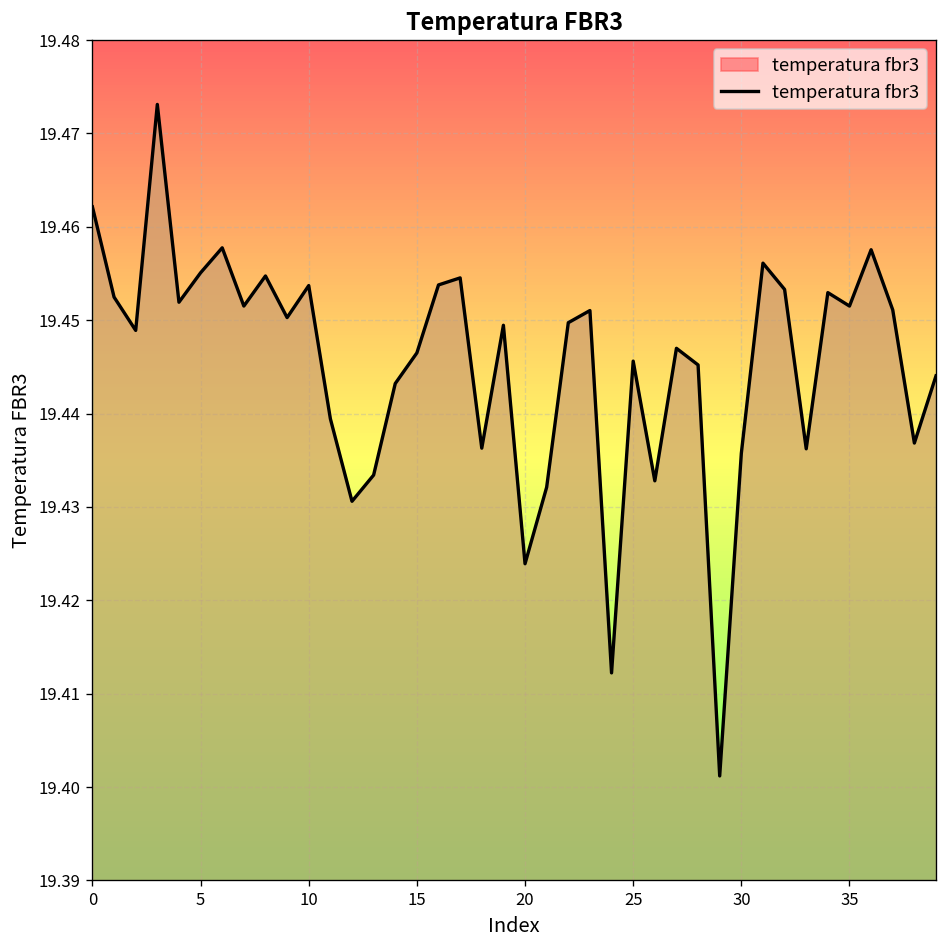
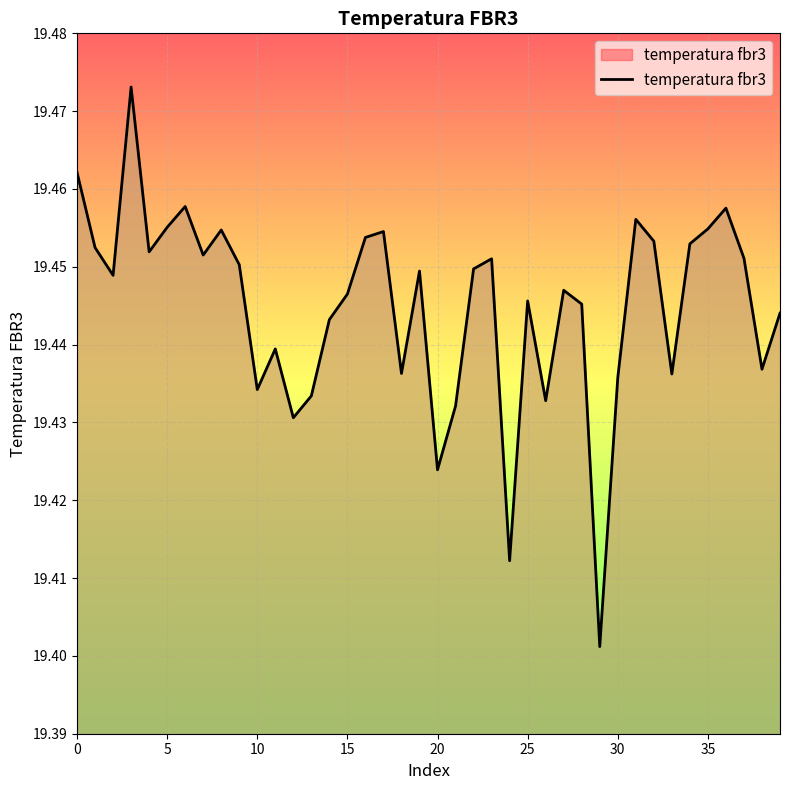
10: 19.454 -> 19.434
35: 19.452 -> 19.455
